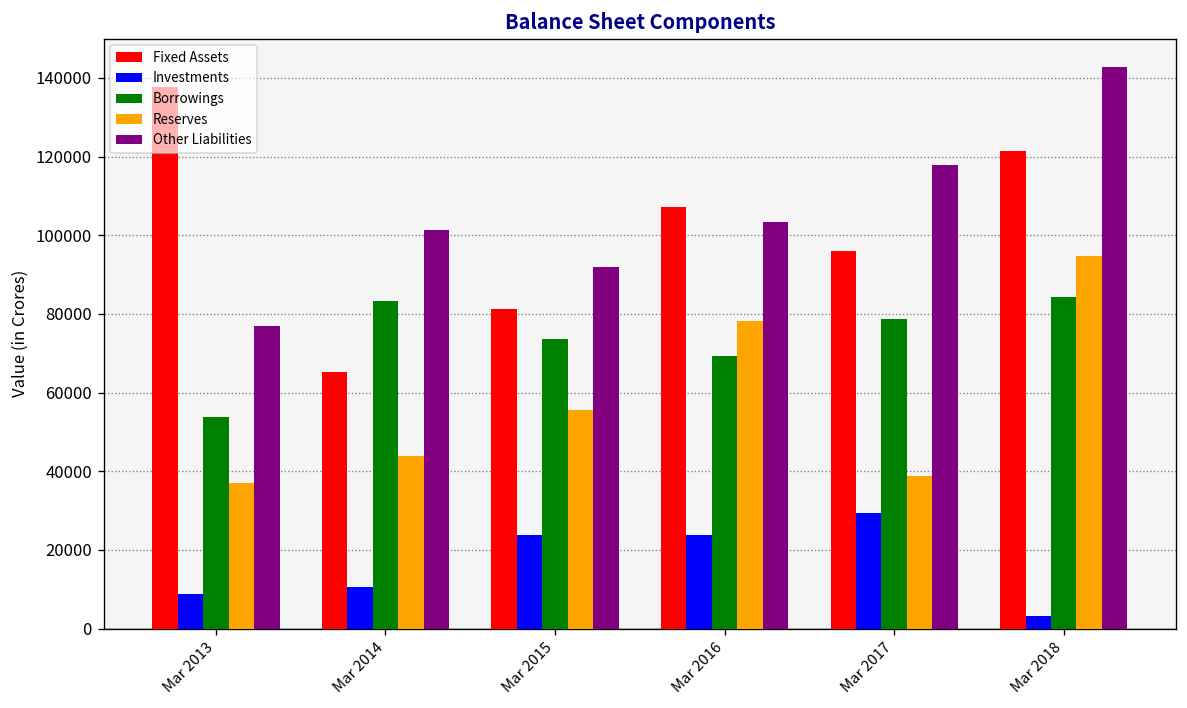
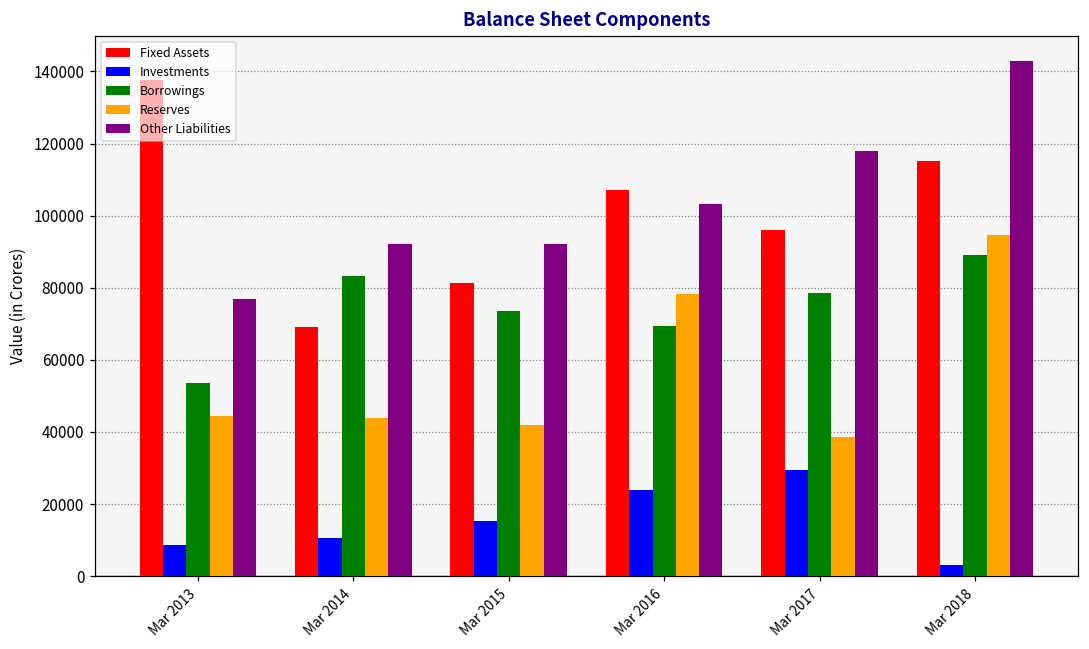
Reserves, Mar 2013: 37000 -> 44000
Fixed Assets, Mar 2014: 65000 -> 69000
Other Liabilities, Mar 2014: 101000 -> 92000
Investments, Mar 2015: 24000 -> 15000
Reserves, Mar 2015: 56000 -> 42000
Fixed Assets, Mar 2018: 121000 -> 115000
Borrowings, Mar 2018: 84000 -> 89000
